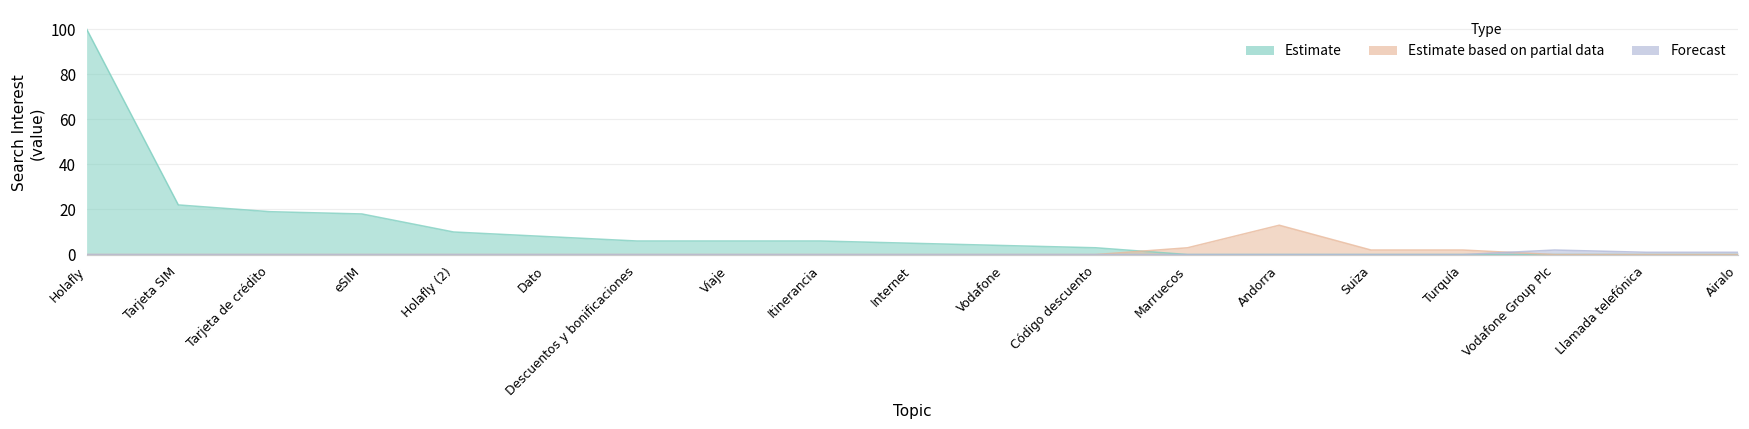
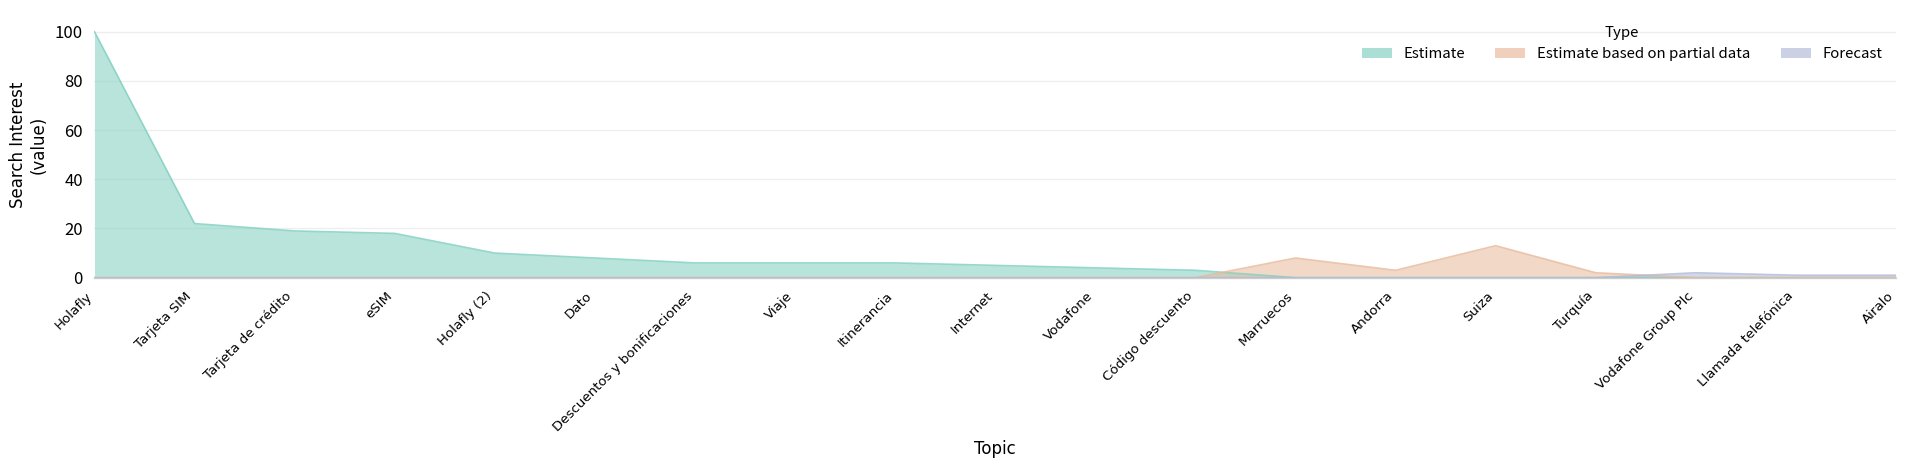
Estimate based on partial data, Marruecos: 3 -> 8
Estimate based on partial data, Andorra: 13 -> 3
Estimate based on partial data, Suiza: 2 -> 13
